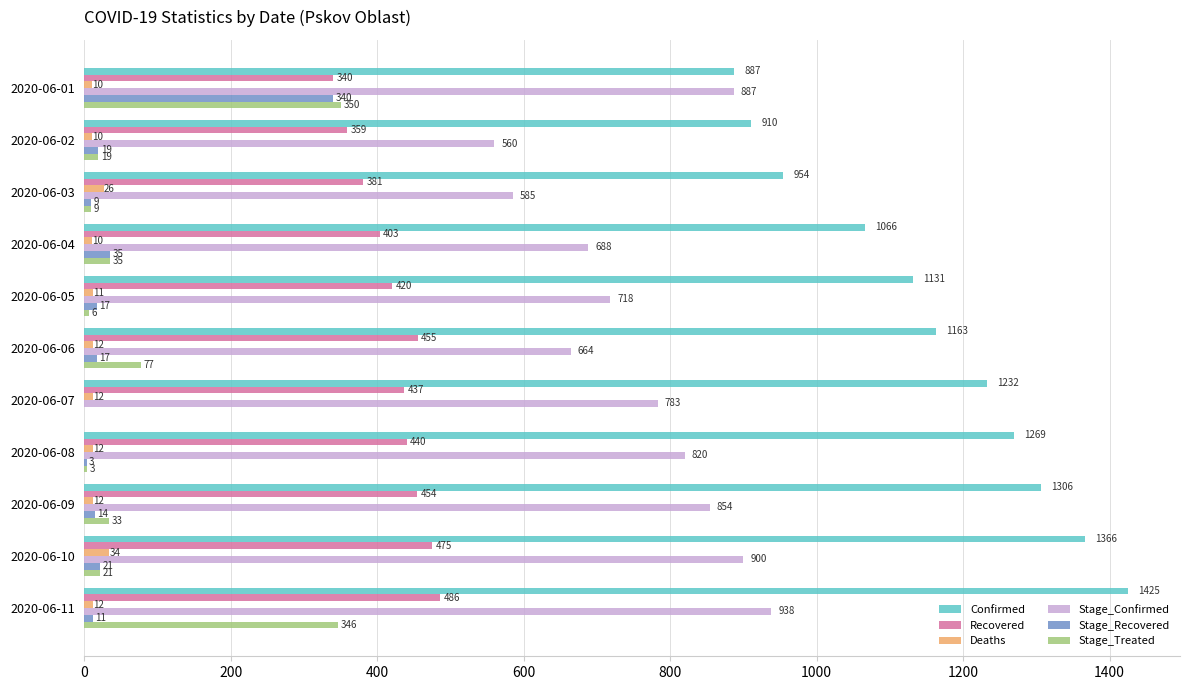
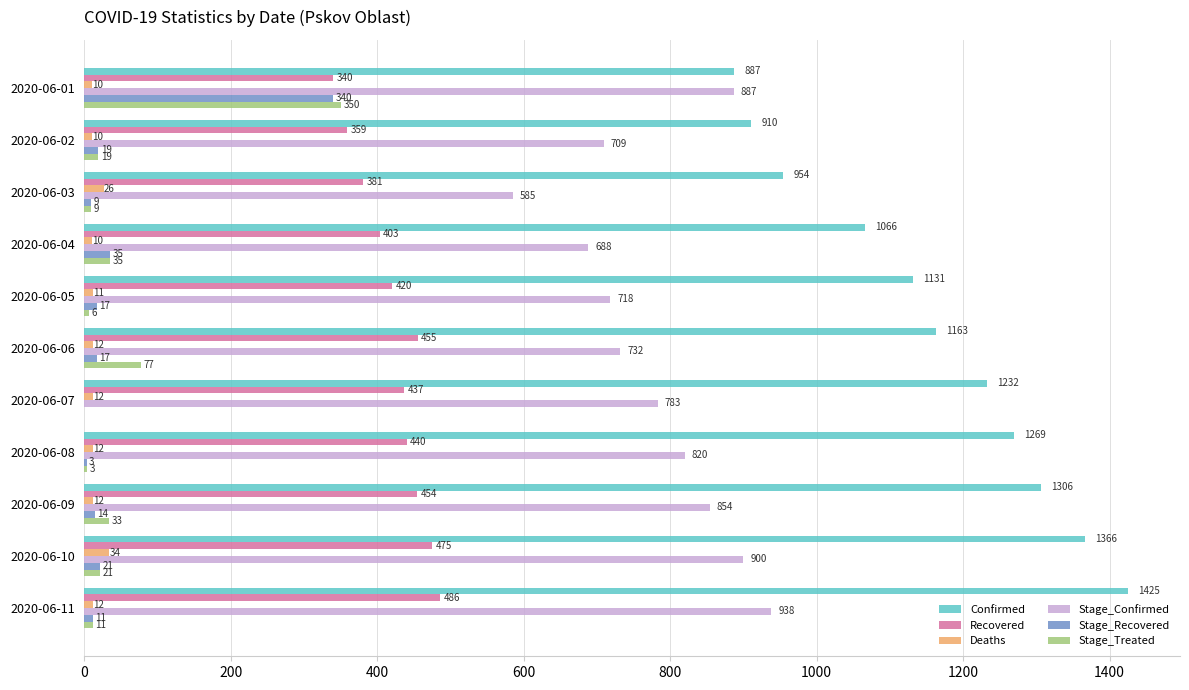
Stage_Confirmed, 2020-06-02: 560 -> 709
Stage_Confirmed, 2020-06-06: 664 -> 732
Stage_Treated, 2020-06-11: 346 -> 11
